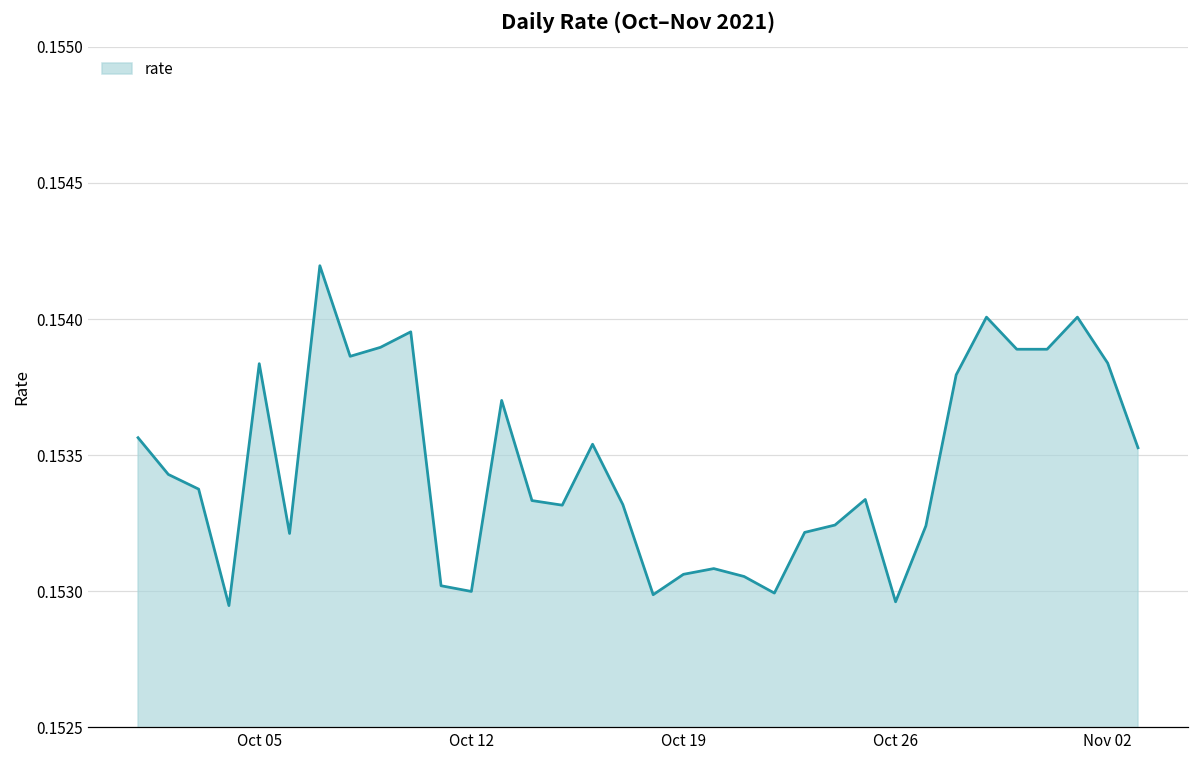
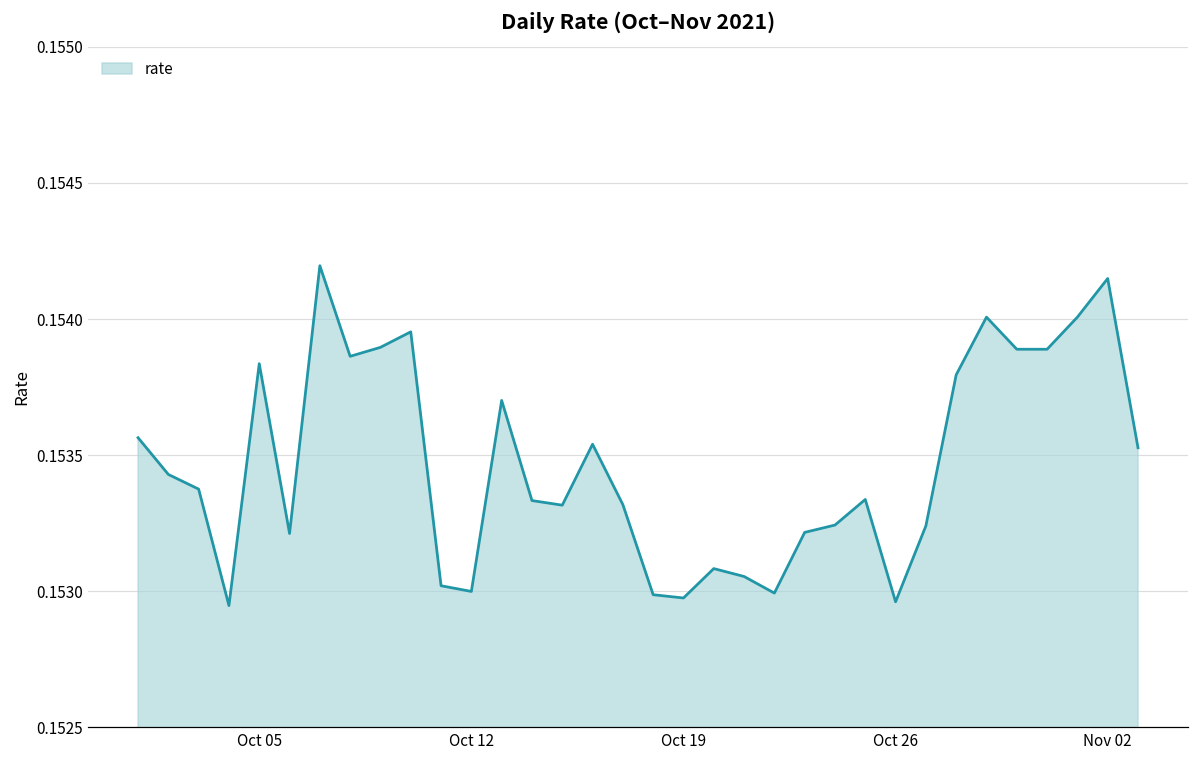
Oct 19: 0.15306 -> 0.15298
Nov 02: 0.15384 -> 0.15415
